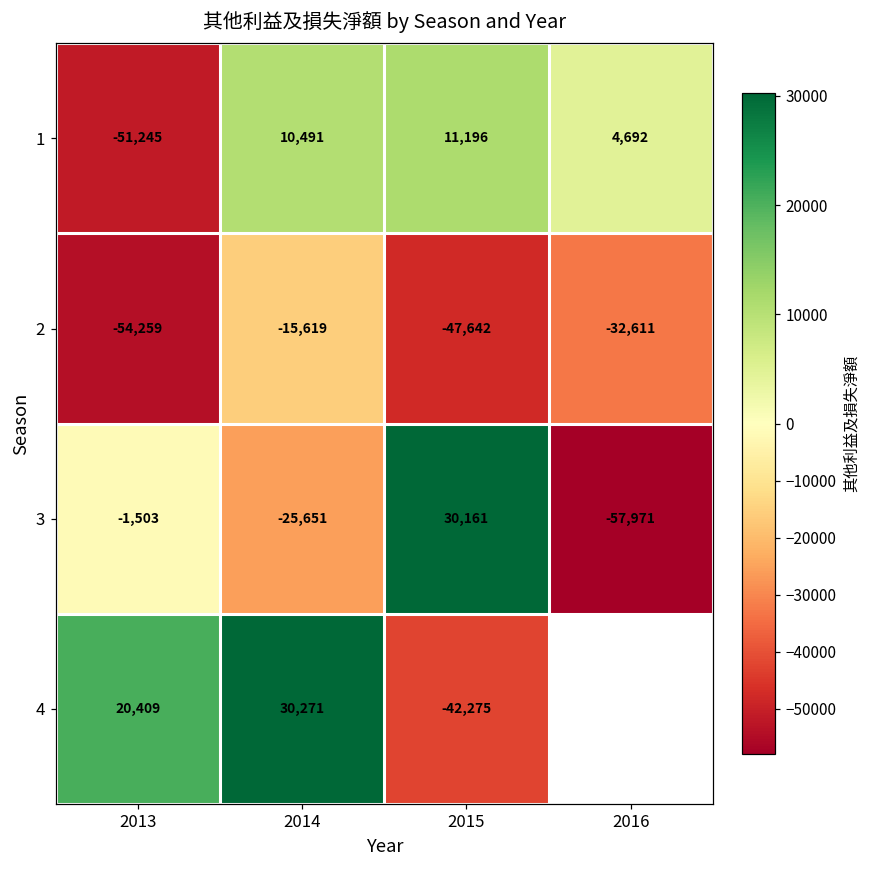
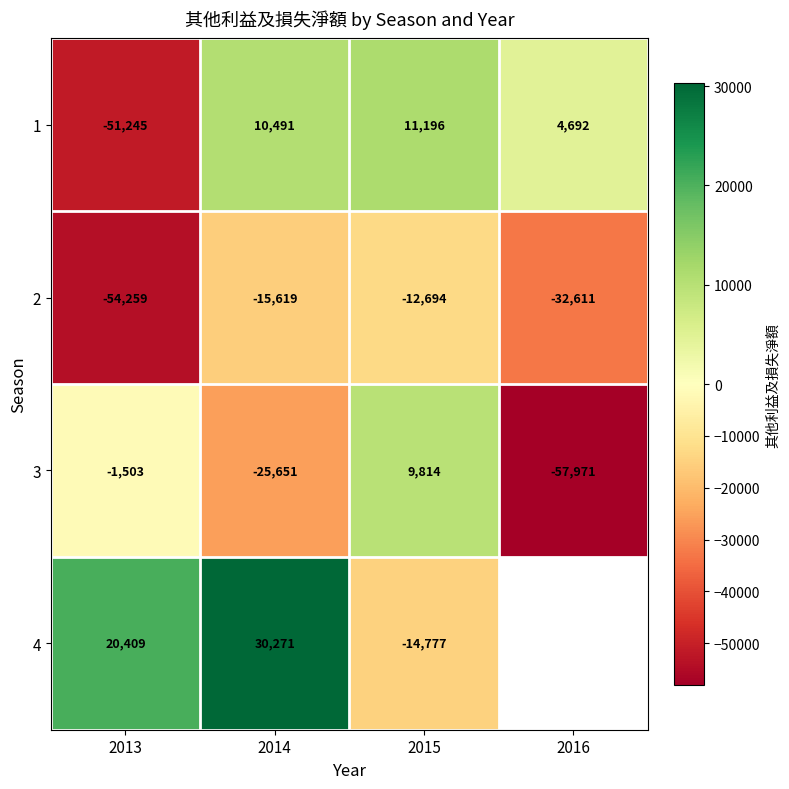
2, 2015: -47,642 -> -12,694
3, 2015: 30,161 -> 9,814
4, 2015: -42,275 -> -14,777
